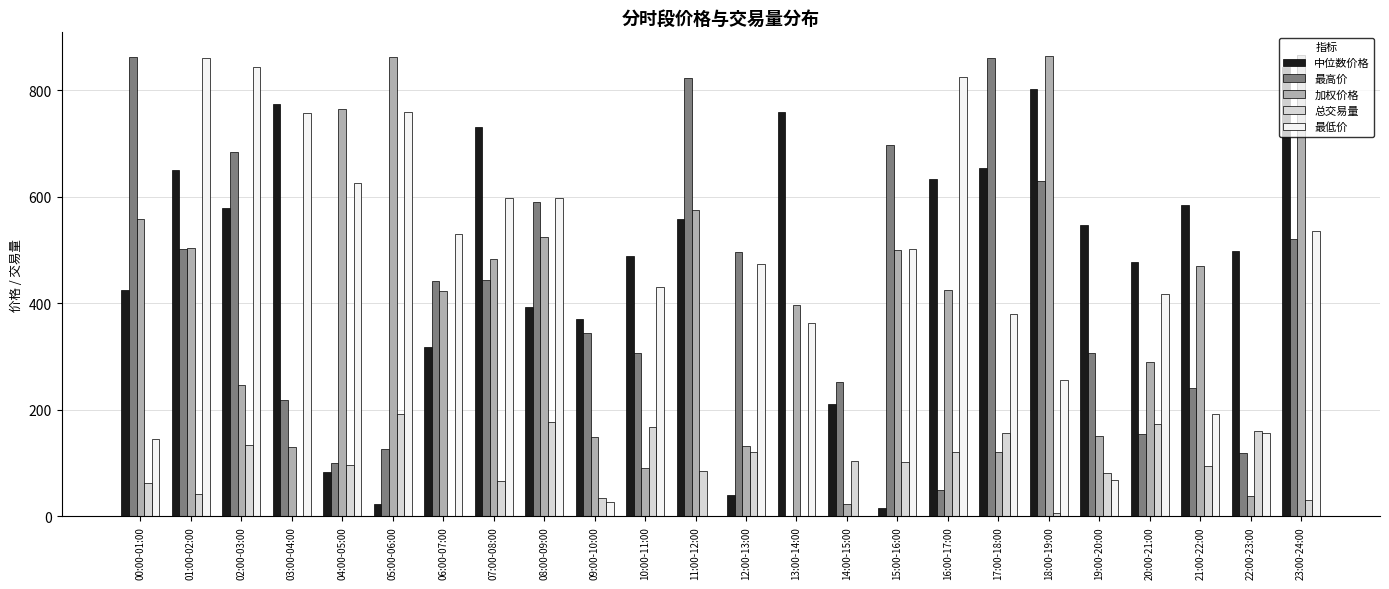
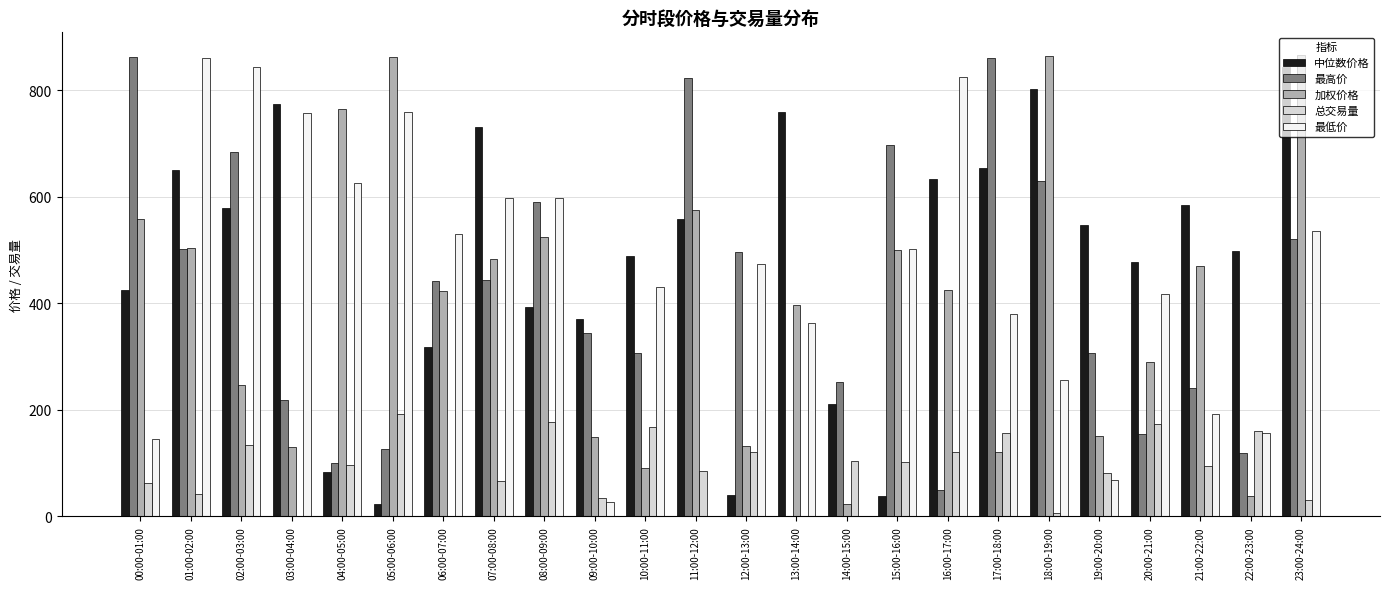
中位数价格, 15:00-16:00: 20 -> 40
